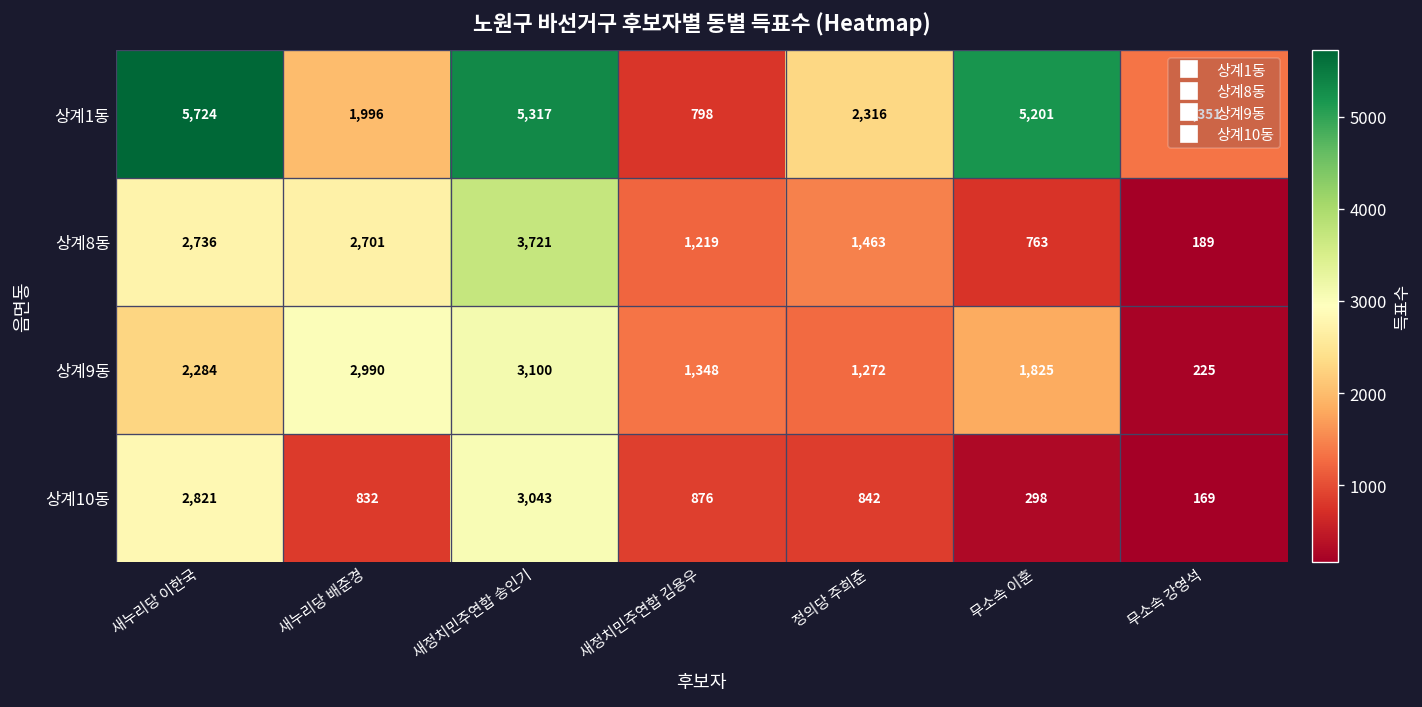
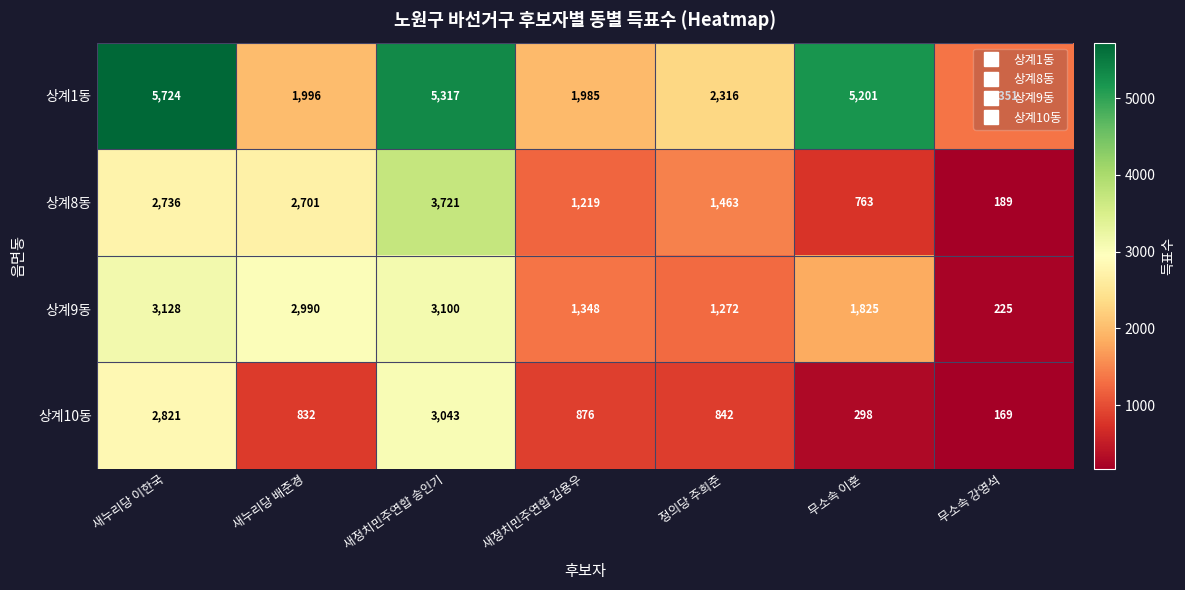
상계1동, 새정치민주연합 김용우: 798 -> 1,985
상계9동, 새누리당 이한국: 2,284 -> 3,128
